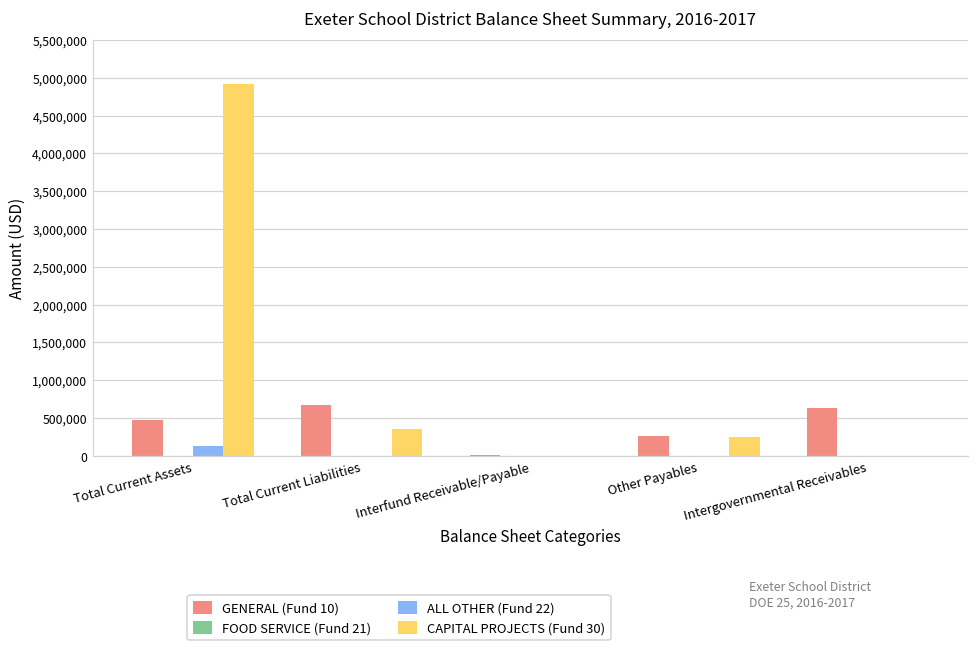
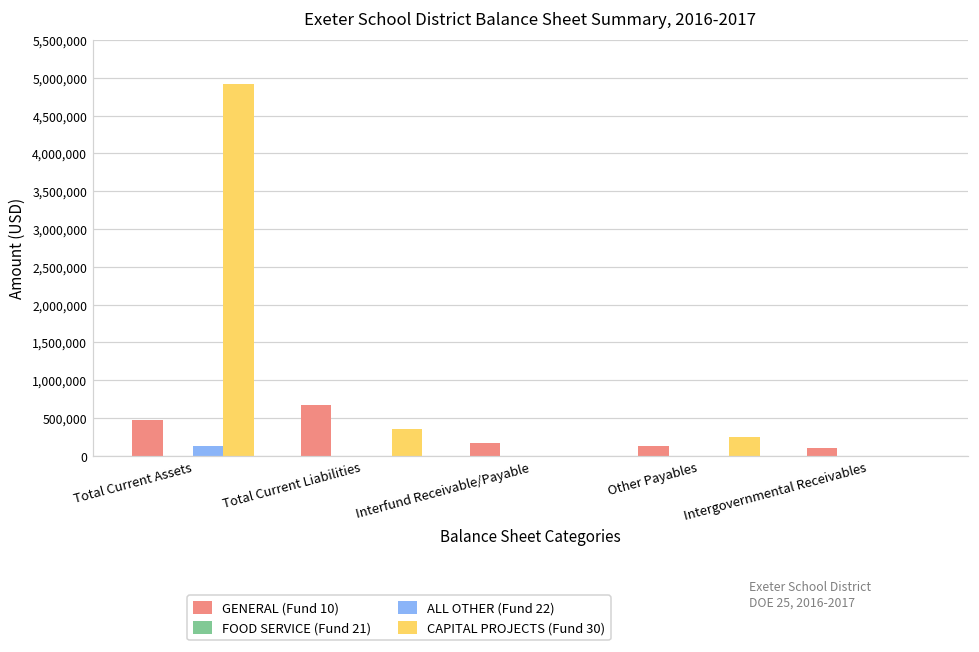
GENERAL (Fund 10), Interfund Receivable/Payable: 0 -> 200,000
GENERAL (Fund 10), Other Payables: 300,000 -> 100,000
GENERAL (Fund 10), Intergovernmental Receivables: 600,000 -> 100,000
